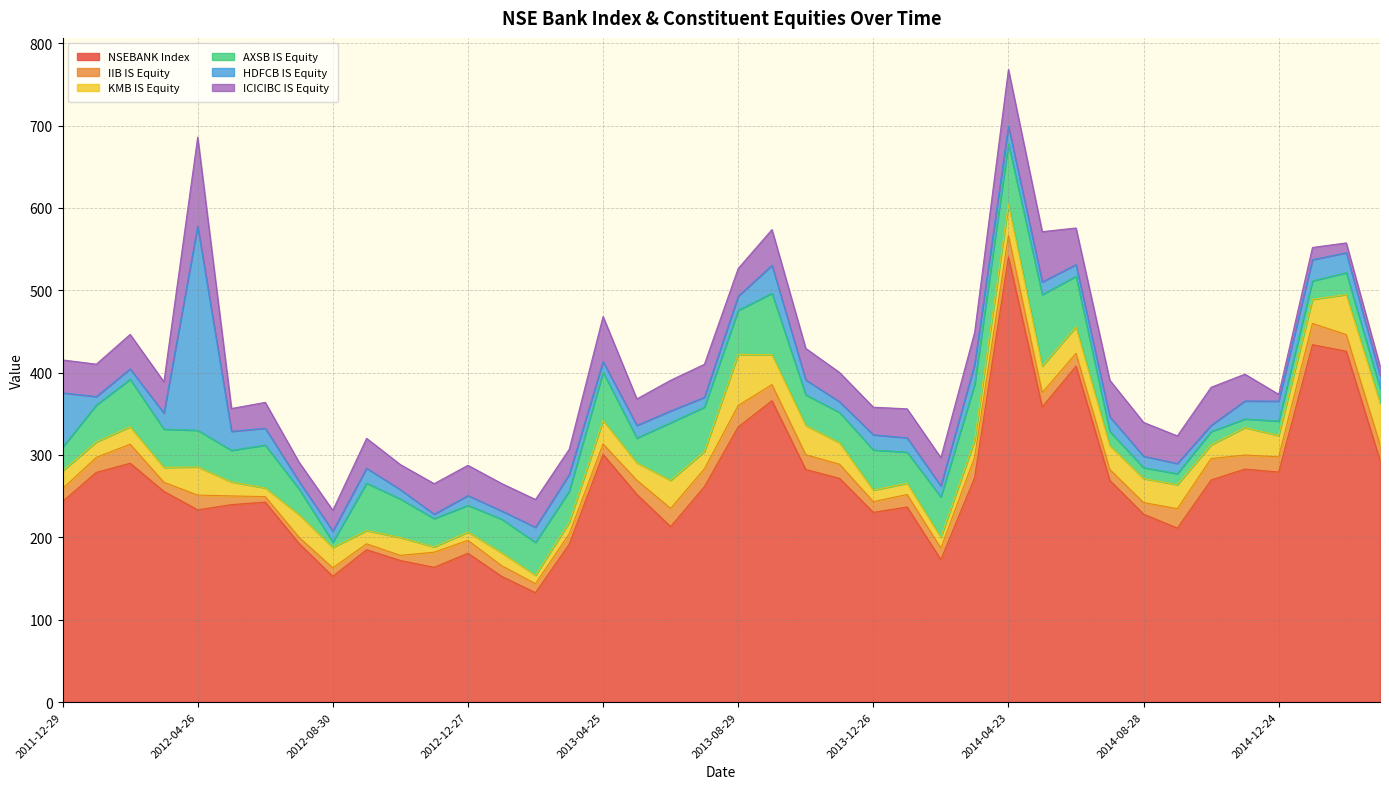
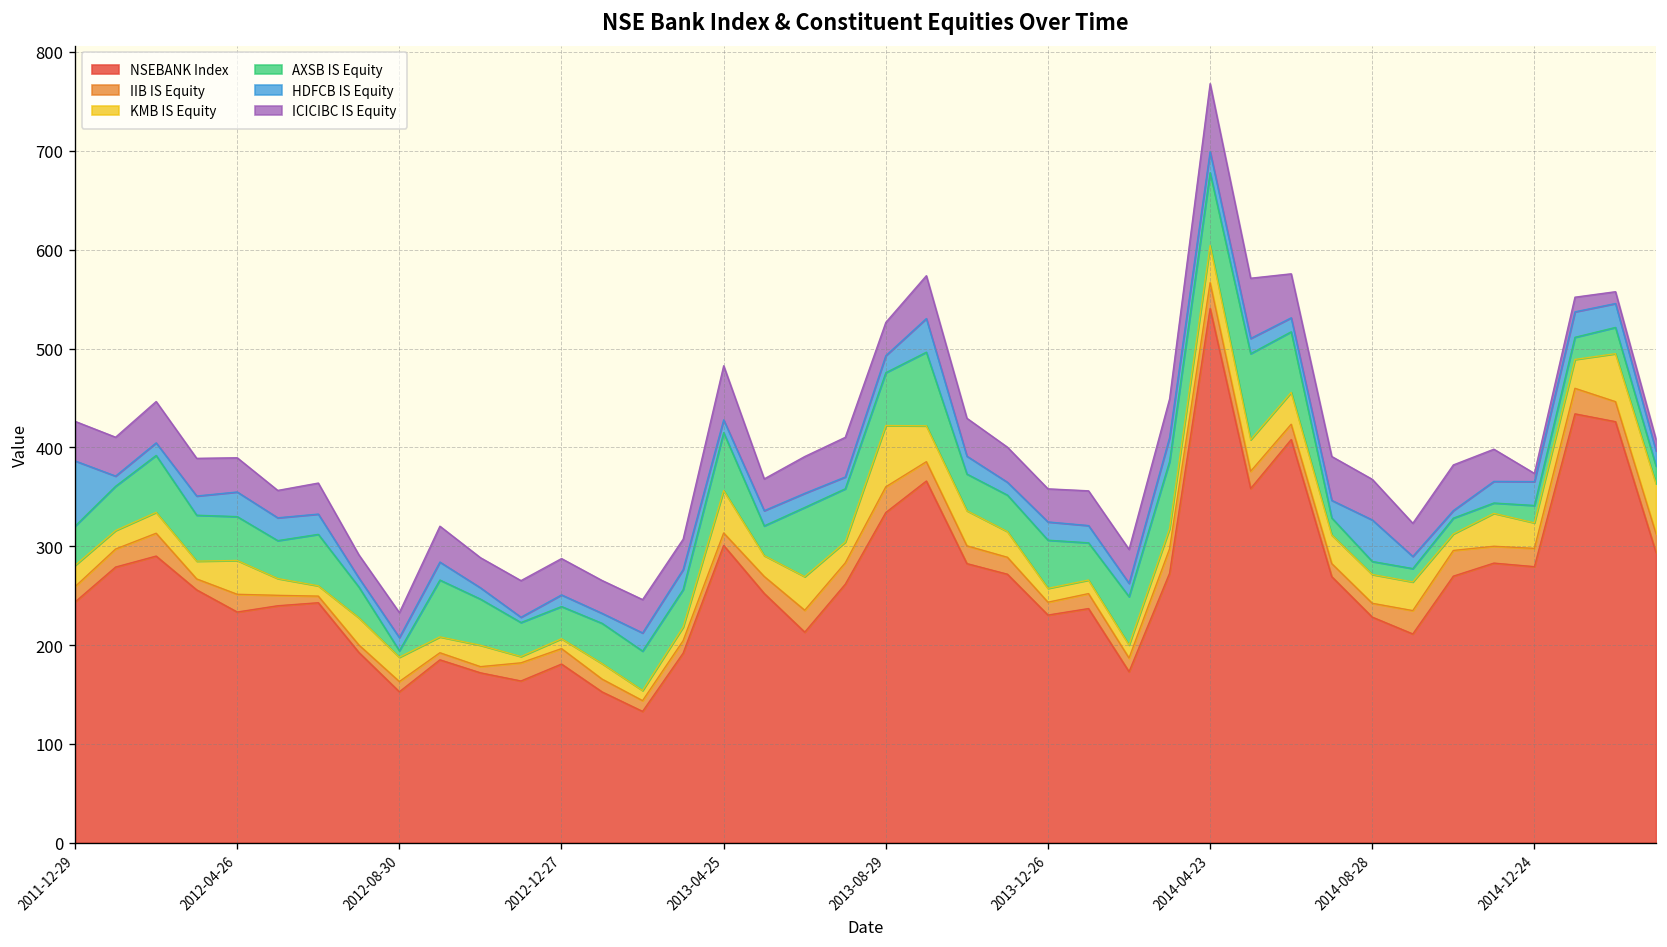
AXSB IS Equity, 2011-12-29: 30 -> 40
HDFCB IS Equity, 2012-04-26: 250 -> 20
ICICIBC IS Equity, 2012-04-26: 110 -> 30
KMB IS Equity, 2013-04-25: 30 -> 40
HDFCB IS Equity, 2014-08-28: 10 -> 40
